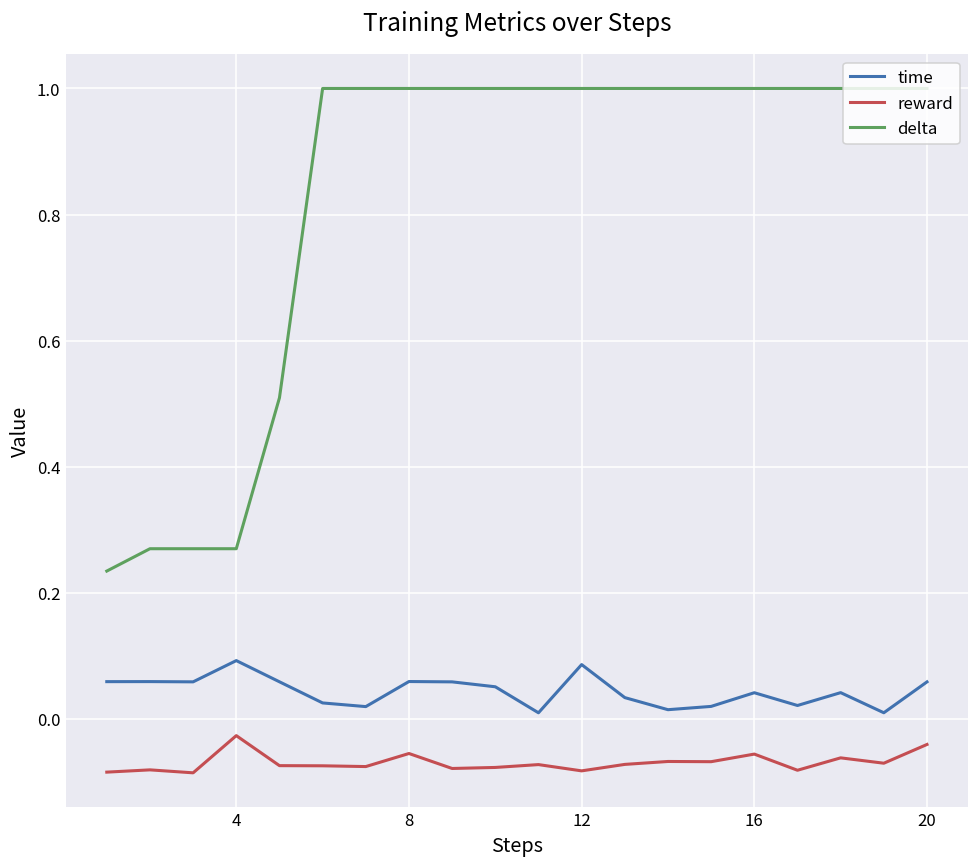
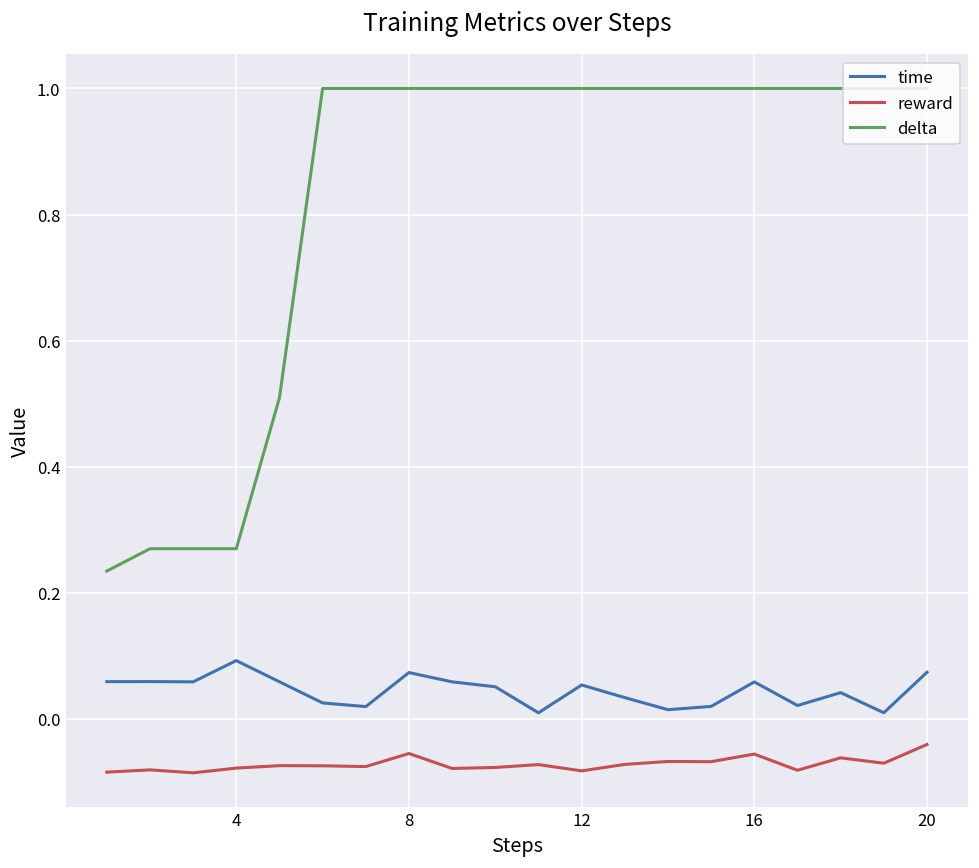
reward, 4: -0.03 -> -0.08
time, 8: 0.06 -> 0.07
time, 12: 0.09 -> 0.05
time, 16: 0.04 -> 0.06
time, 20: 0.06 -> 0.07
